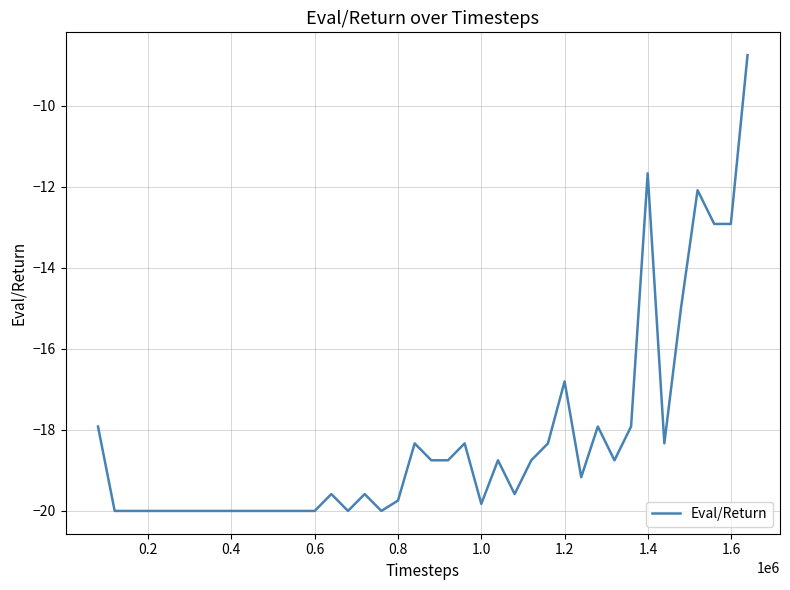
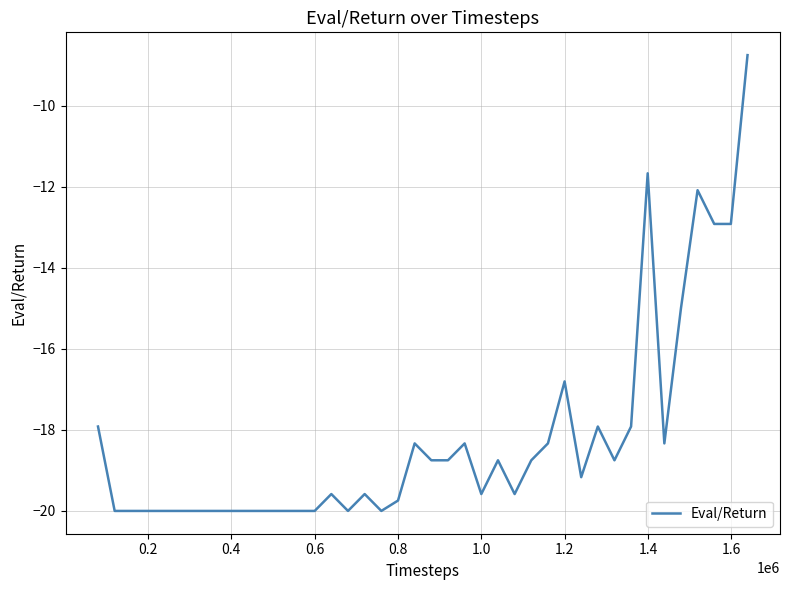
1.0: -19.8 -> -19.6
